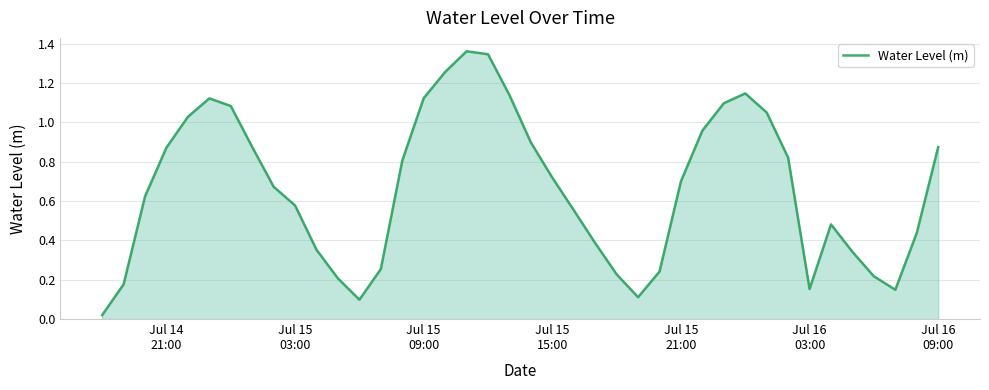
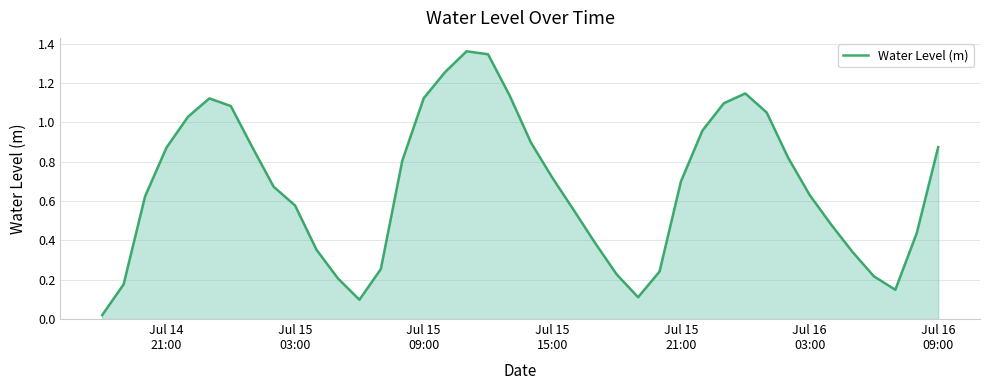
Jul 16 03:00: 0.15 -> 0.63
